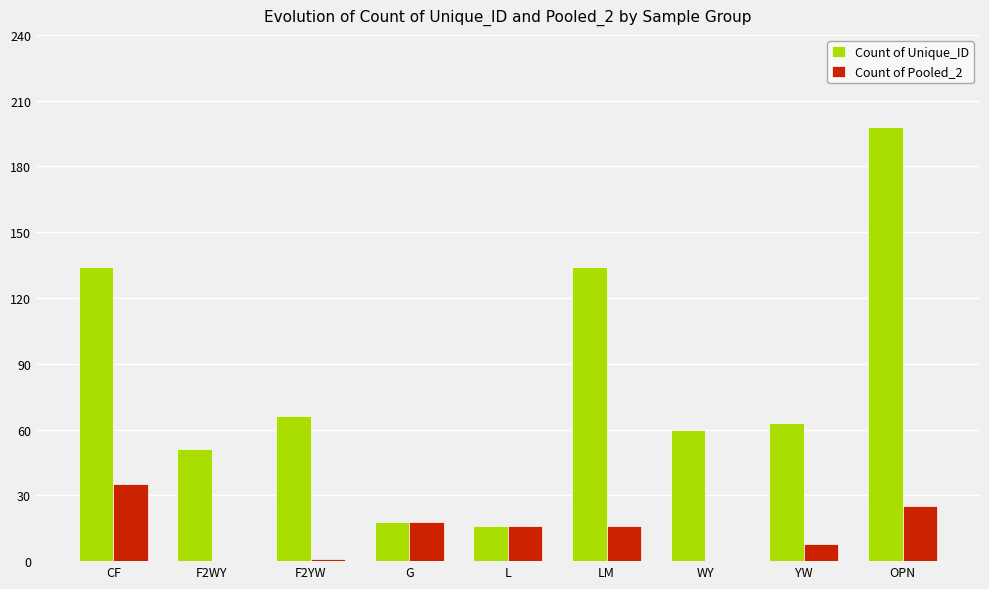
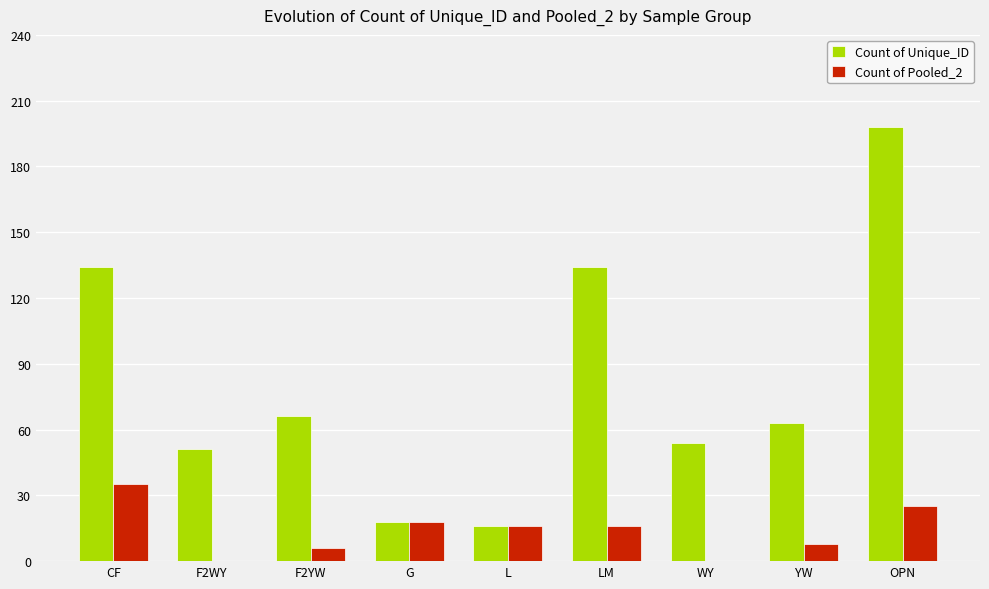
Count of Pooled_2, F2YW: 1 -> 6
Count of Unique_ID, WY: 60 -> 54
